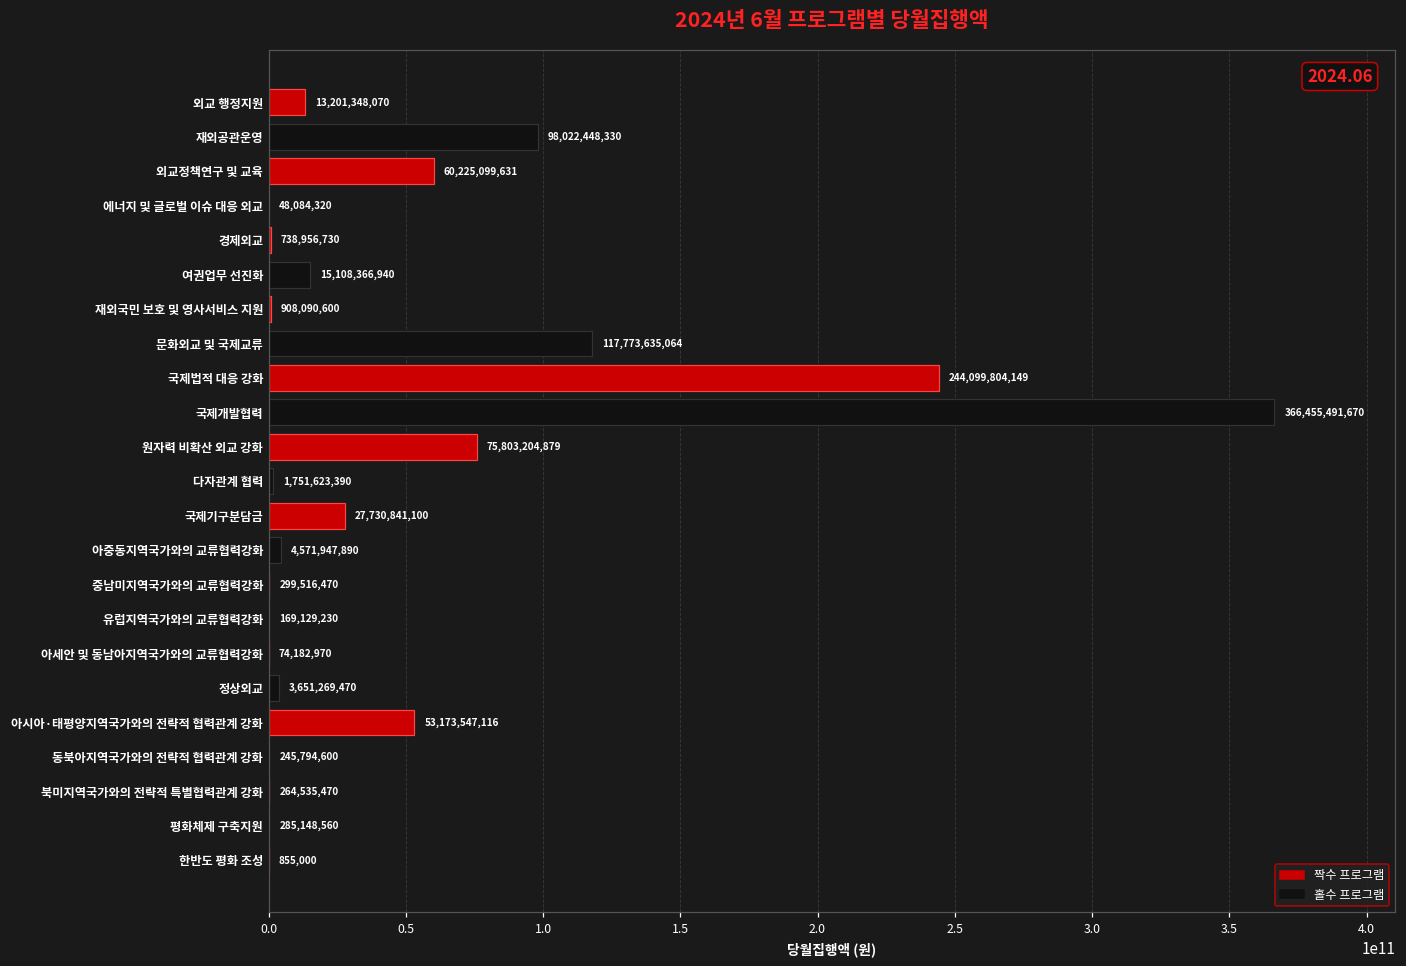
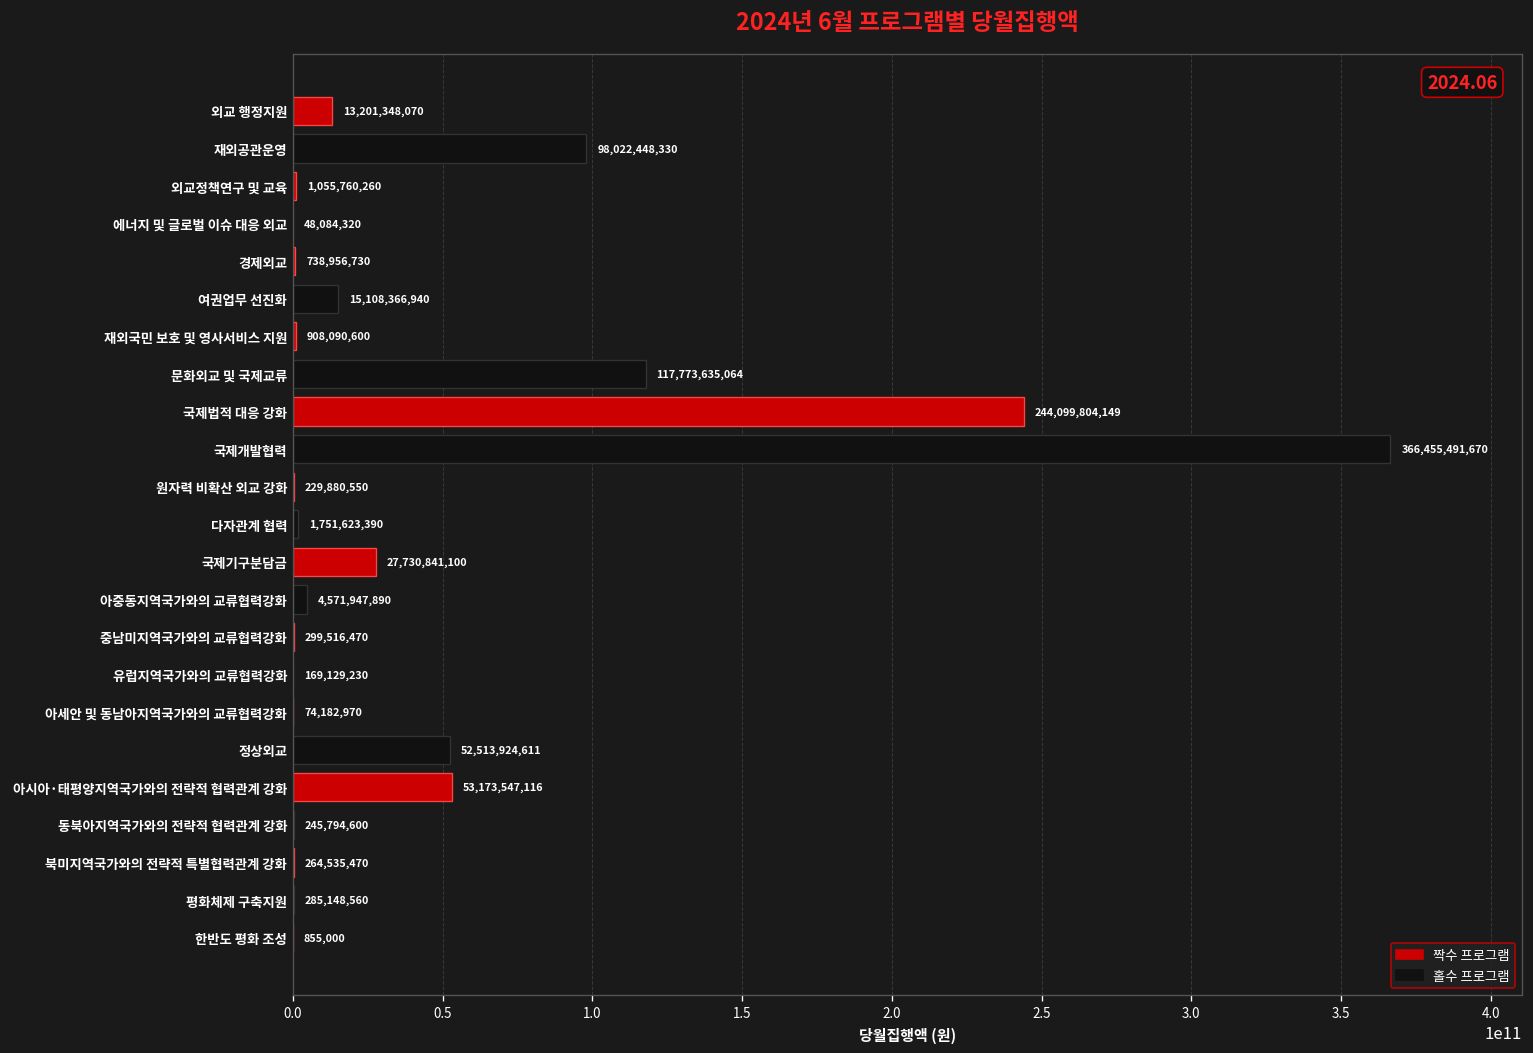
외교정책연구 및 교육: 60,225,099,631 -> 1,055,760,260
원자력 비확산 외교 강화: 75,803,204,879 -> 229,880,550
정상외교: 3,651,269,470 -> 52,513,924,611
